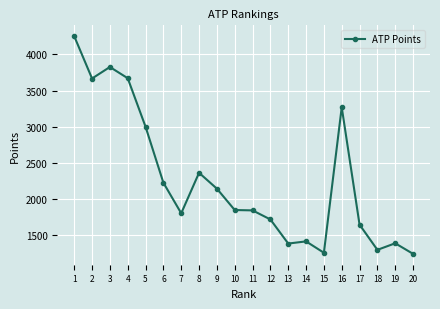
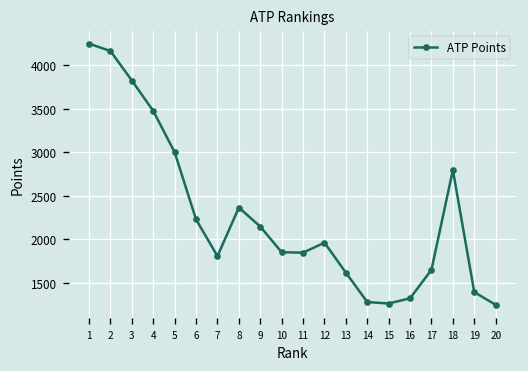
2: 3700 -> 4200
4: 3700 -> 3500
12: 1700 -> 2000
13: 1400 -> 1600
14: 1400 -> 1300
16: 3300 -> 1300
18: 1300 -> 2800
